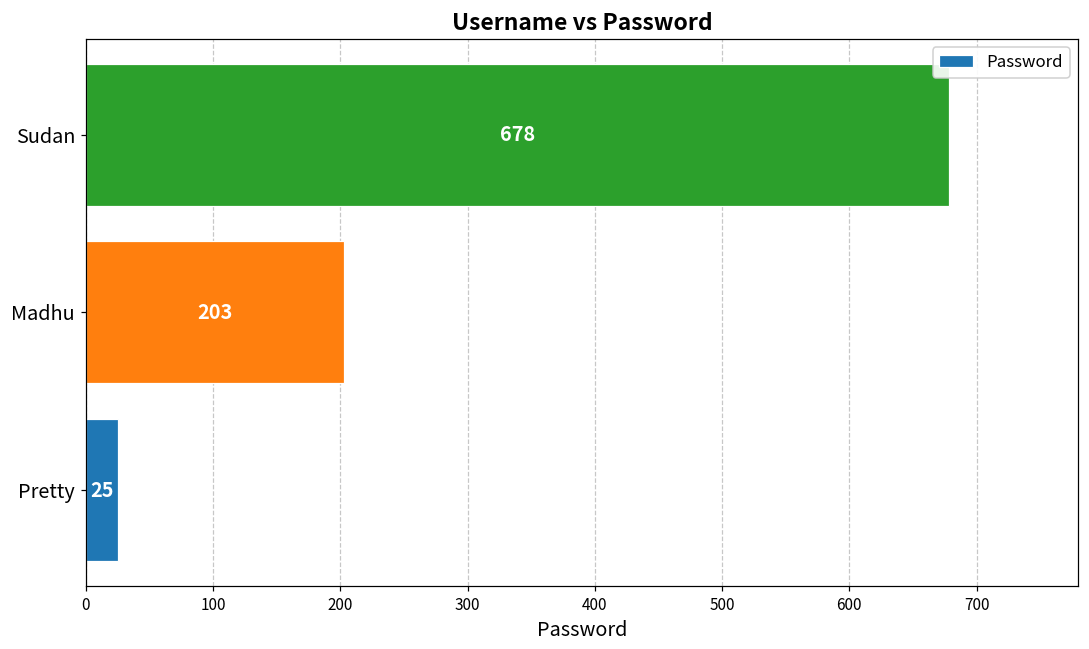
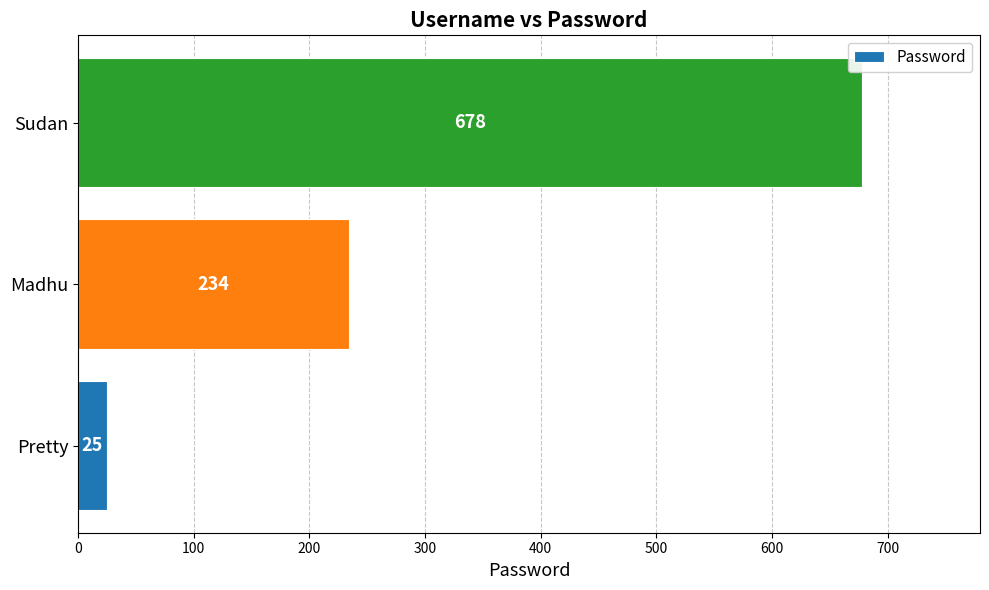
Madhu: 203 -> 234
